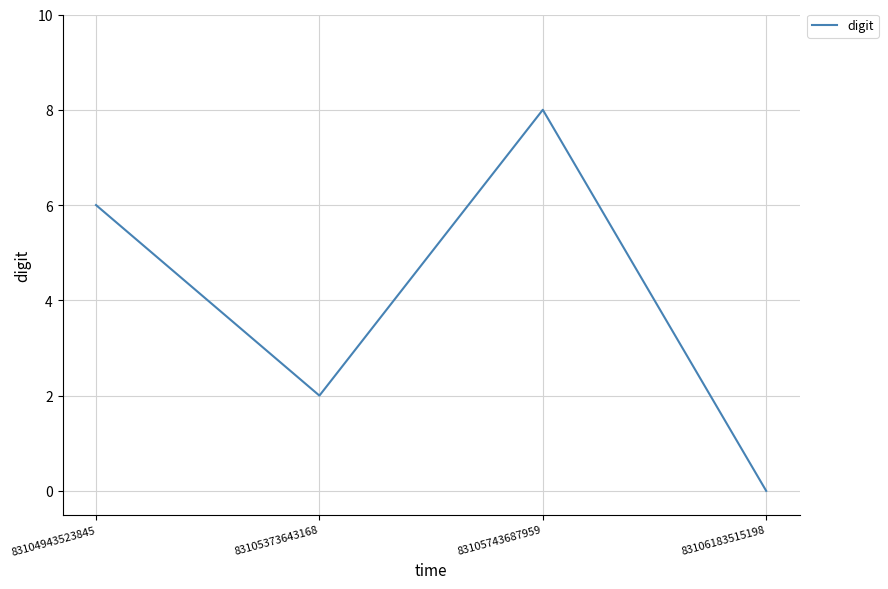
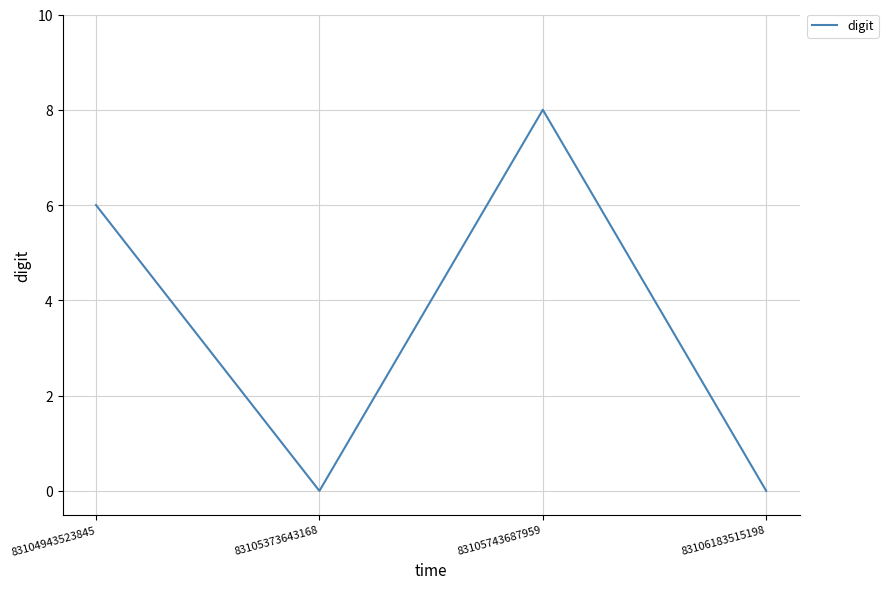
83105373643168: 2 -> 0
